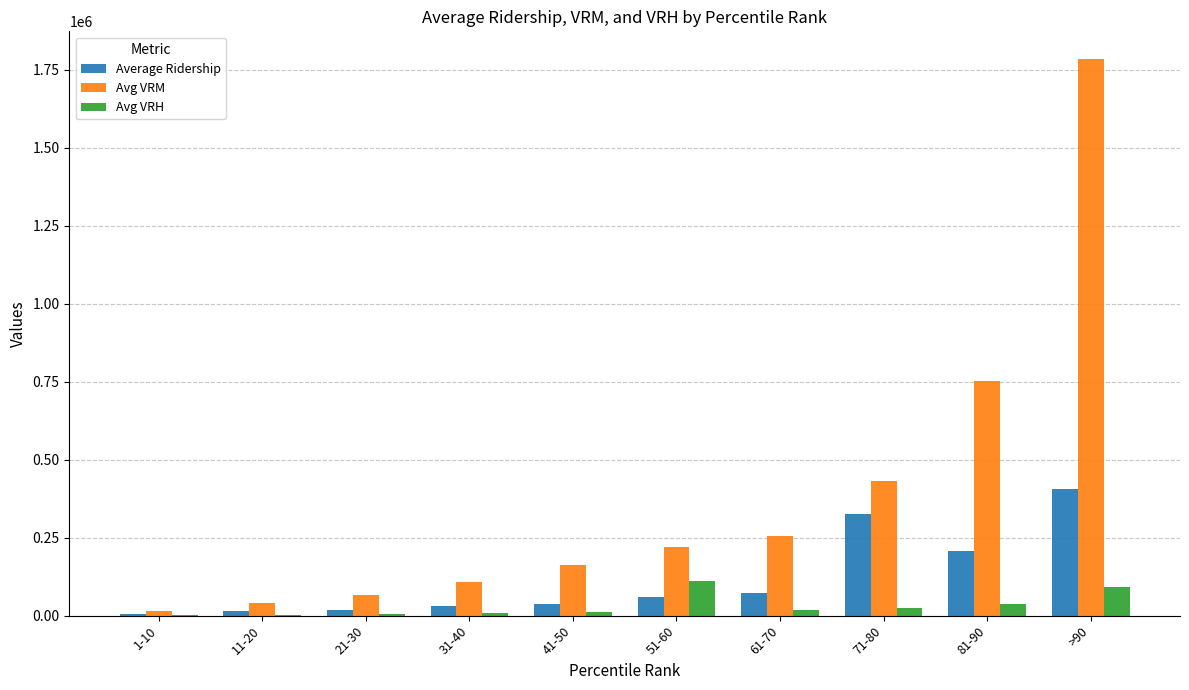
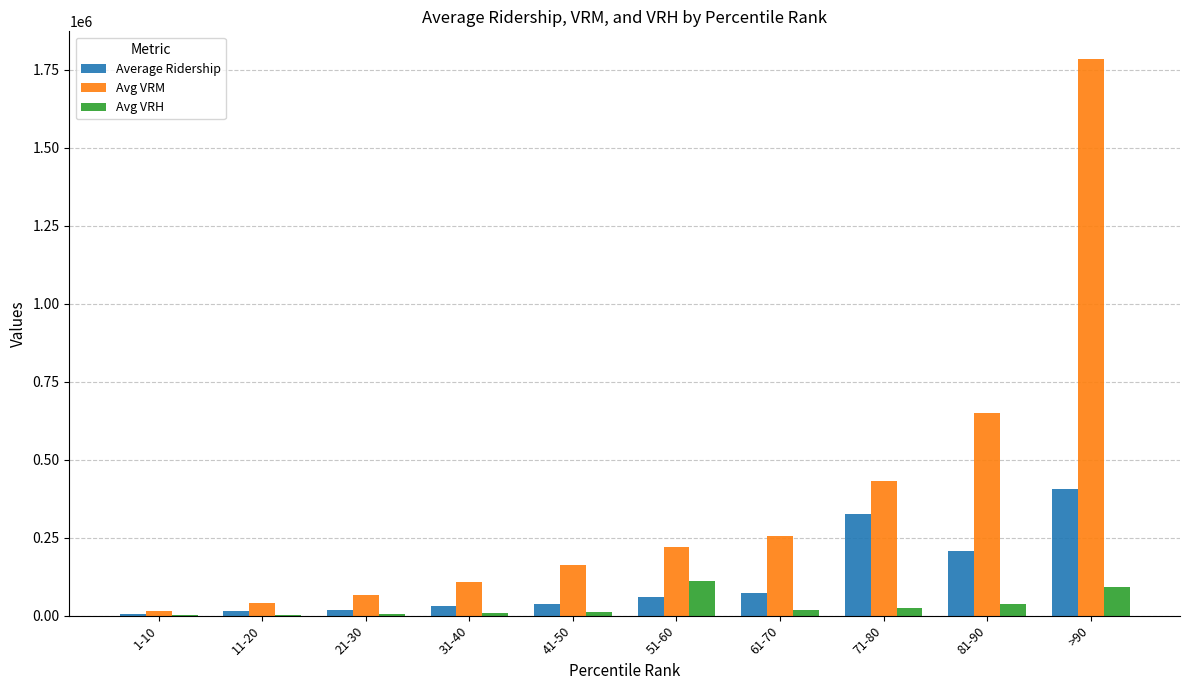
Avg VRM, 81-90: 750000 -> 650000
